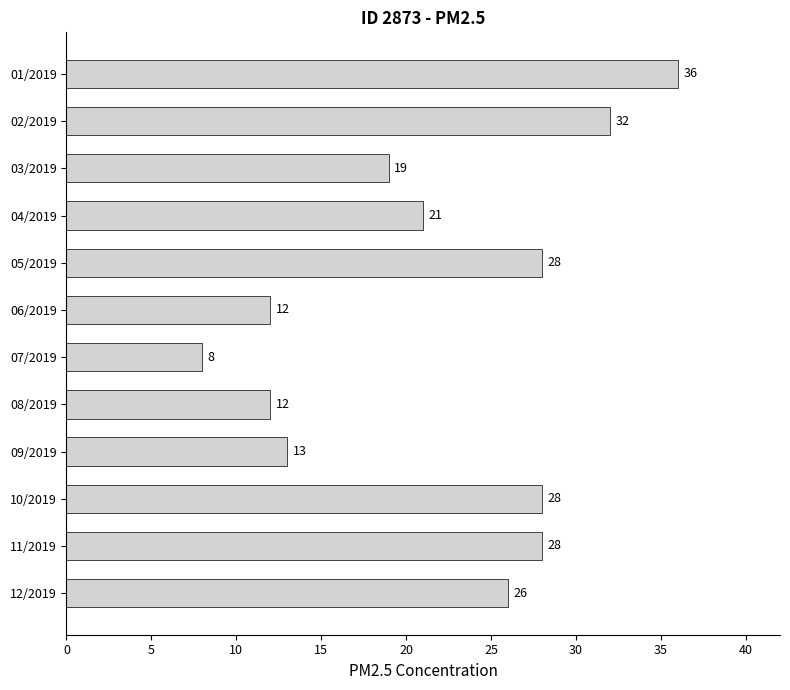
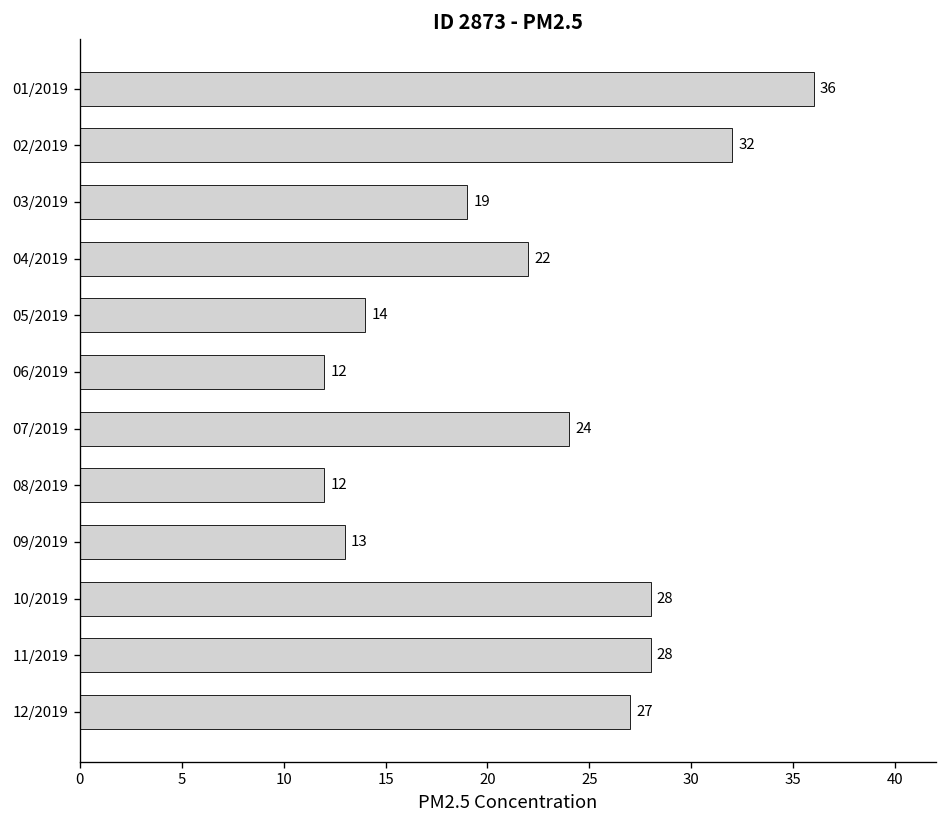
04/2019: 21 -> 22
05/2019: 28 -> 14
07/2019: 8 -> 24
12/2019: 26 -> 27
